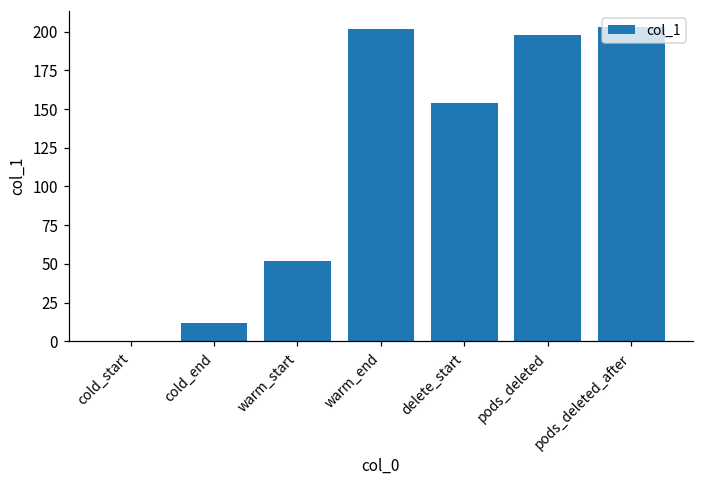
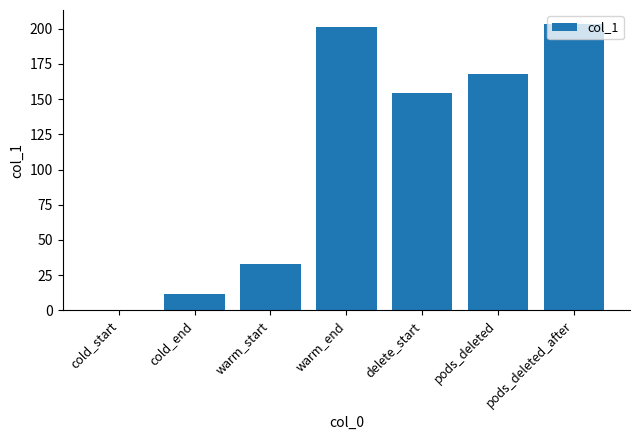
warm_start: 52 -> 33
pods_deleted: 198 -> 168
